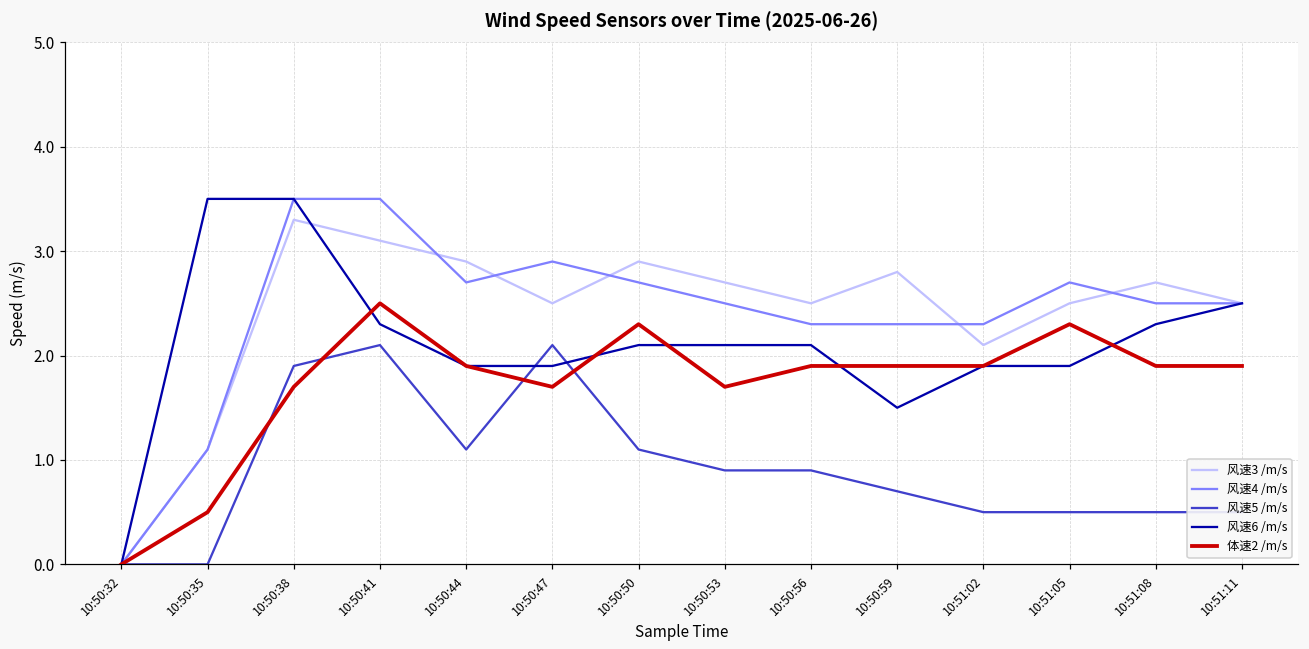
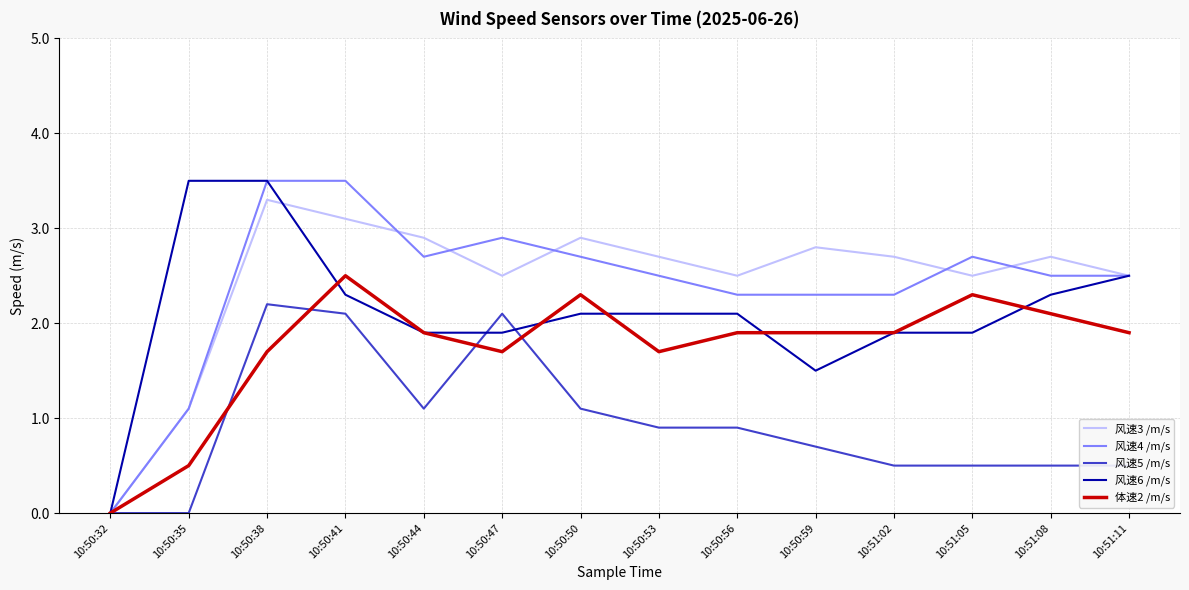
风速5 /m/s, 10:50:38: 1.9 -> 2.2
风速3 /m/s, 10:51:02: 2.1 -> 2.7
体速2 /m/s, 10:51:08: 1.9 -> 2.1
